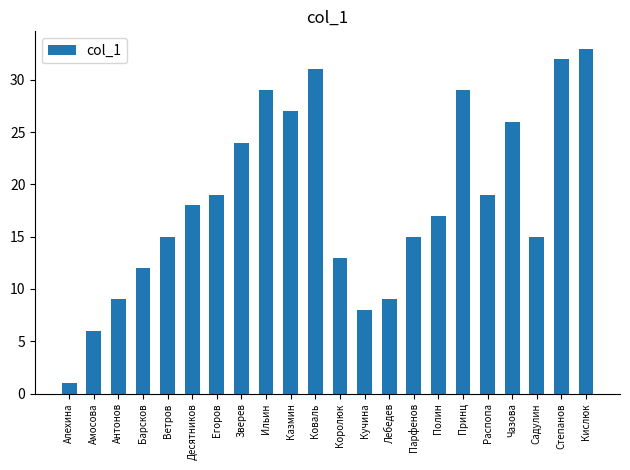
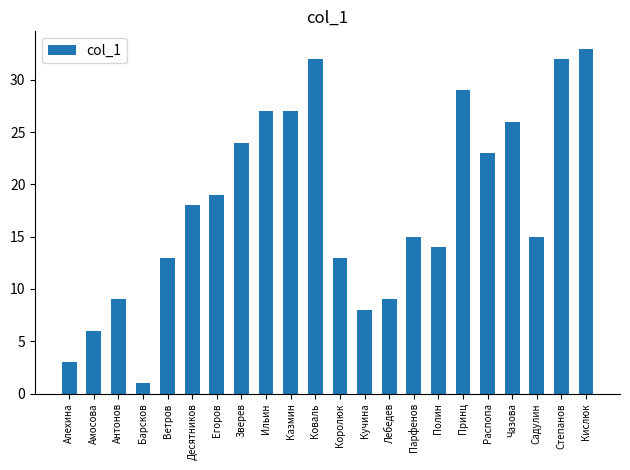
Алехина: 1 -> 3
Барсков: 12 -> 1
Ветров: 15 -> 13
Ильин: 29 -> 27
Коваль: 31 -> 32
Полин: 17 -> 14
Распопа: 19 -> 23
